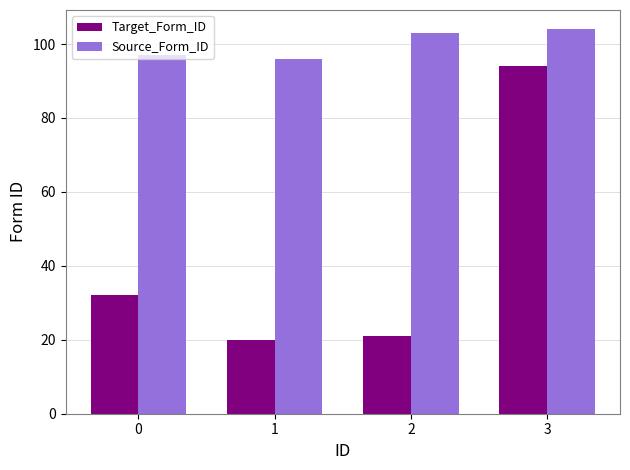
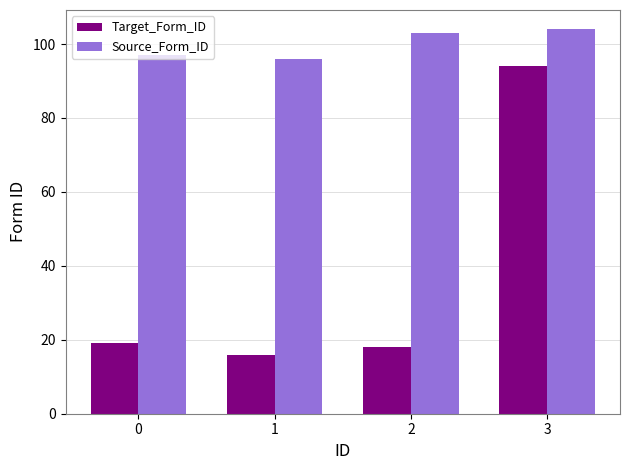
Target_Form_ID, 0: 32 -> 19
Target_Form_ID, 1: 20 -> 16
Target_Form_ID, 2: 21 -> 18
